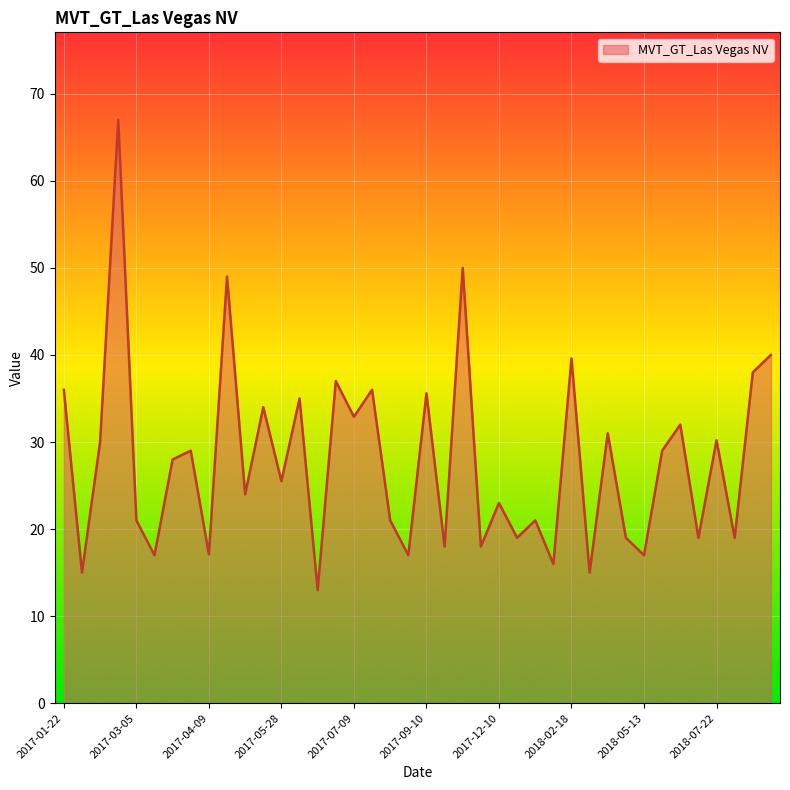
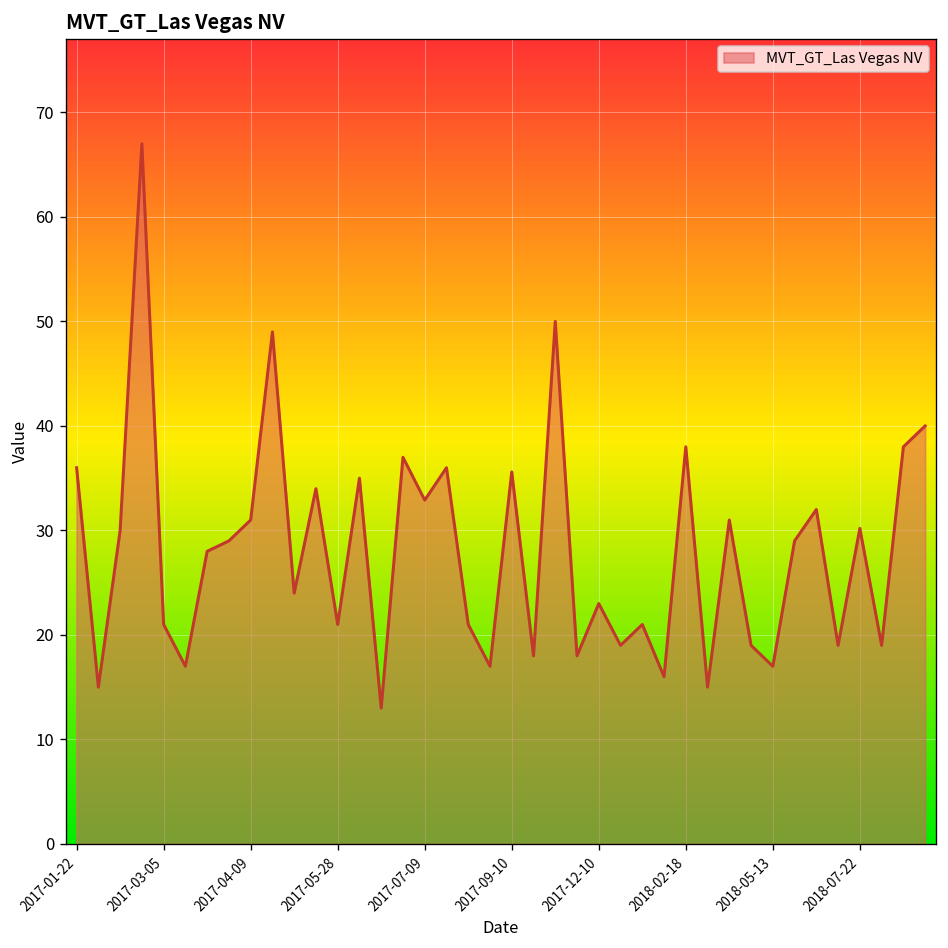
2017-04-09: 17 -> 31
2017-05-28: 26 -> 21
2018-02-18: 40 -> 38
